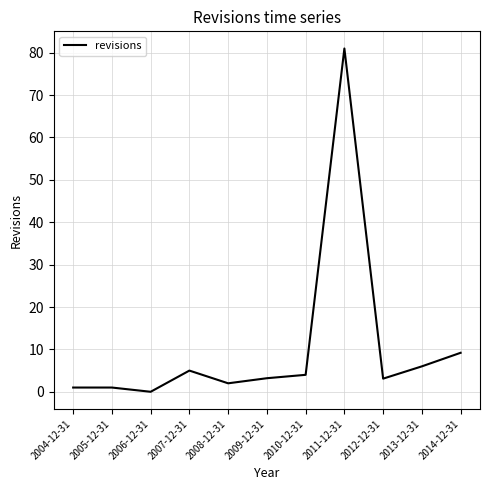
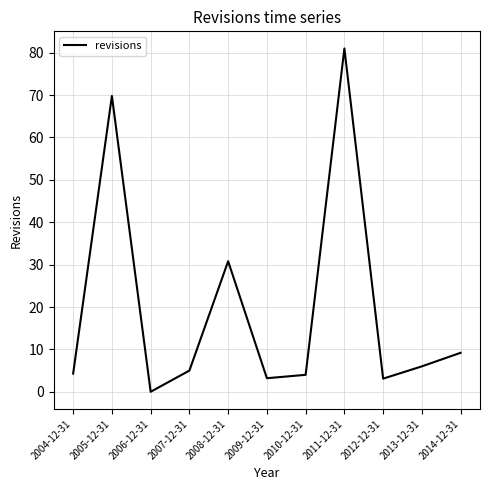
2004-12-31: 1 -> 4
2005-12-31: 1 -> 70
2008-12-31: 2 -> 31
